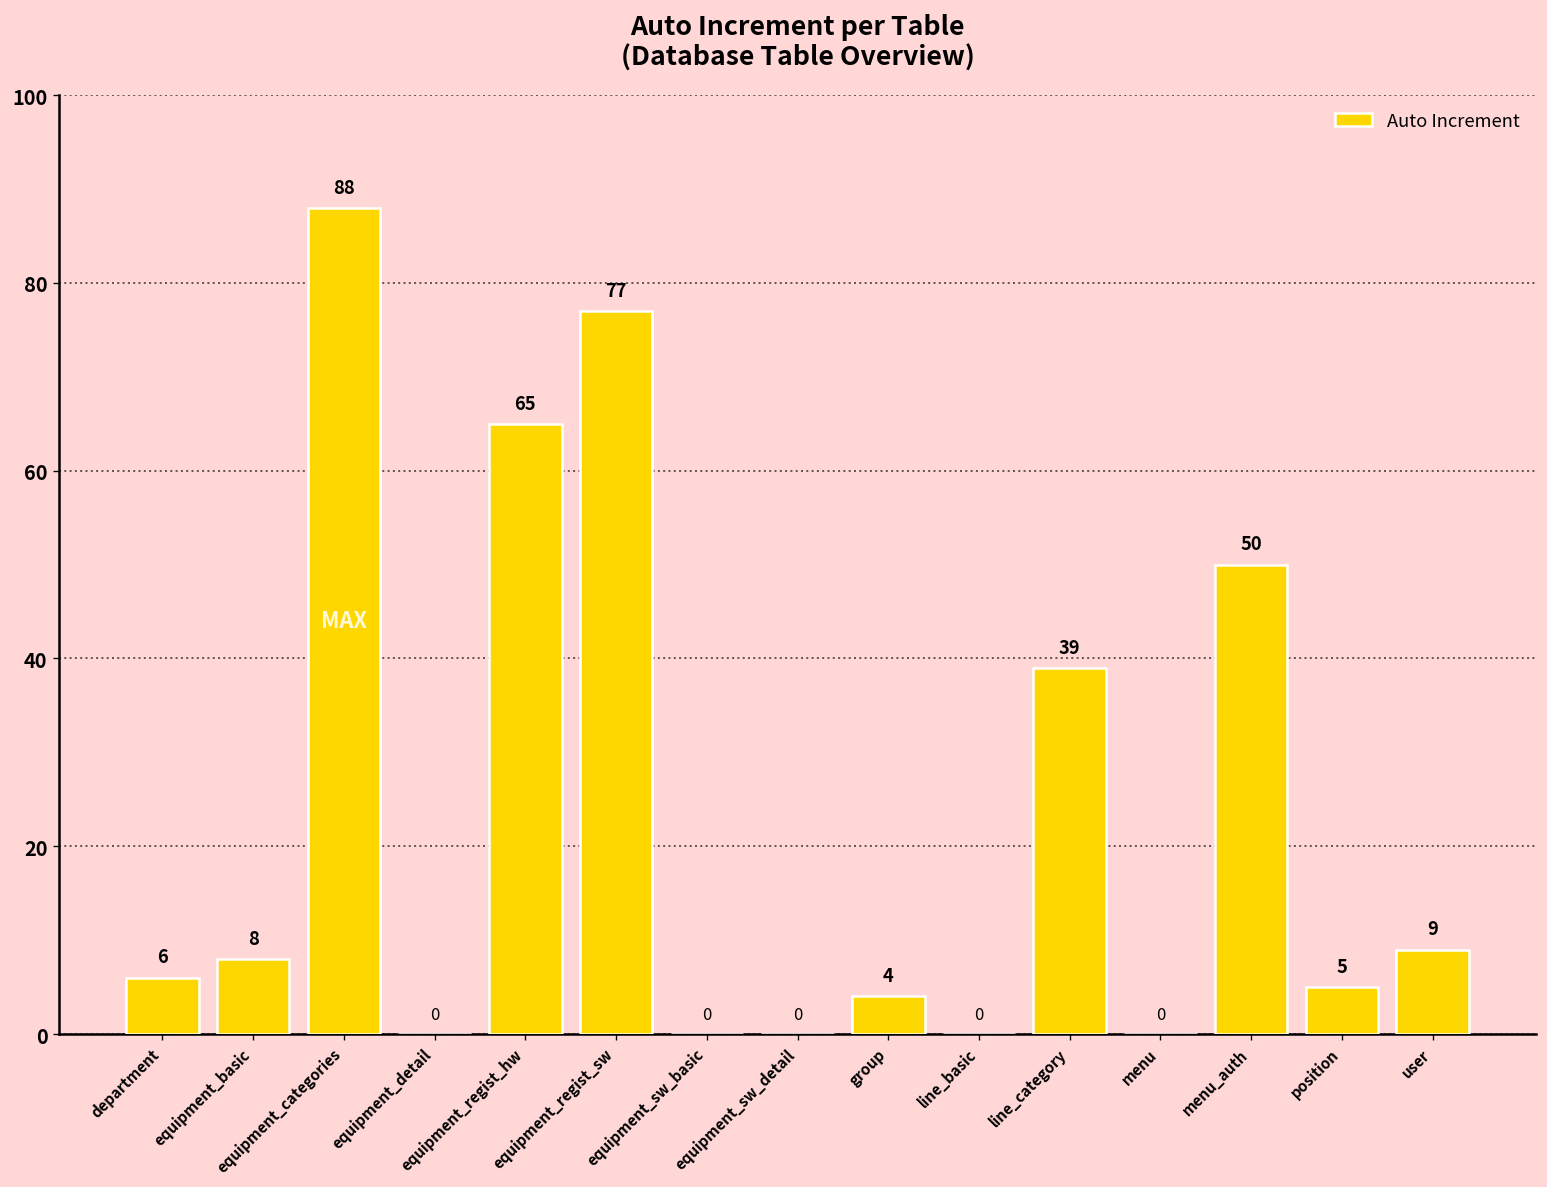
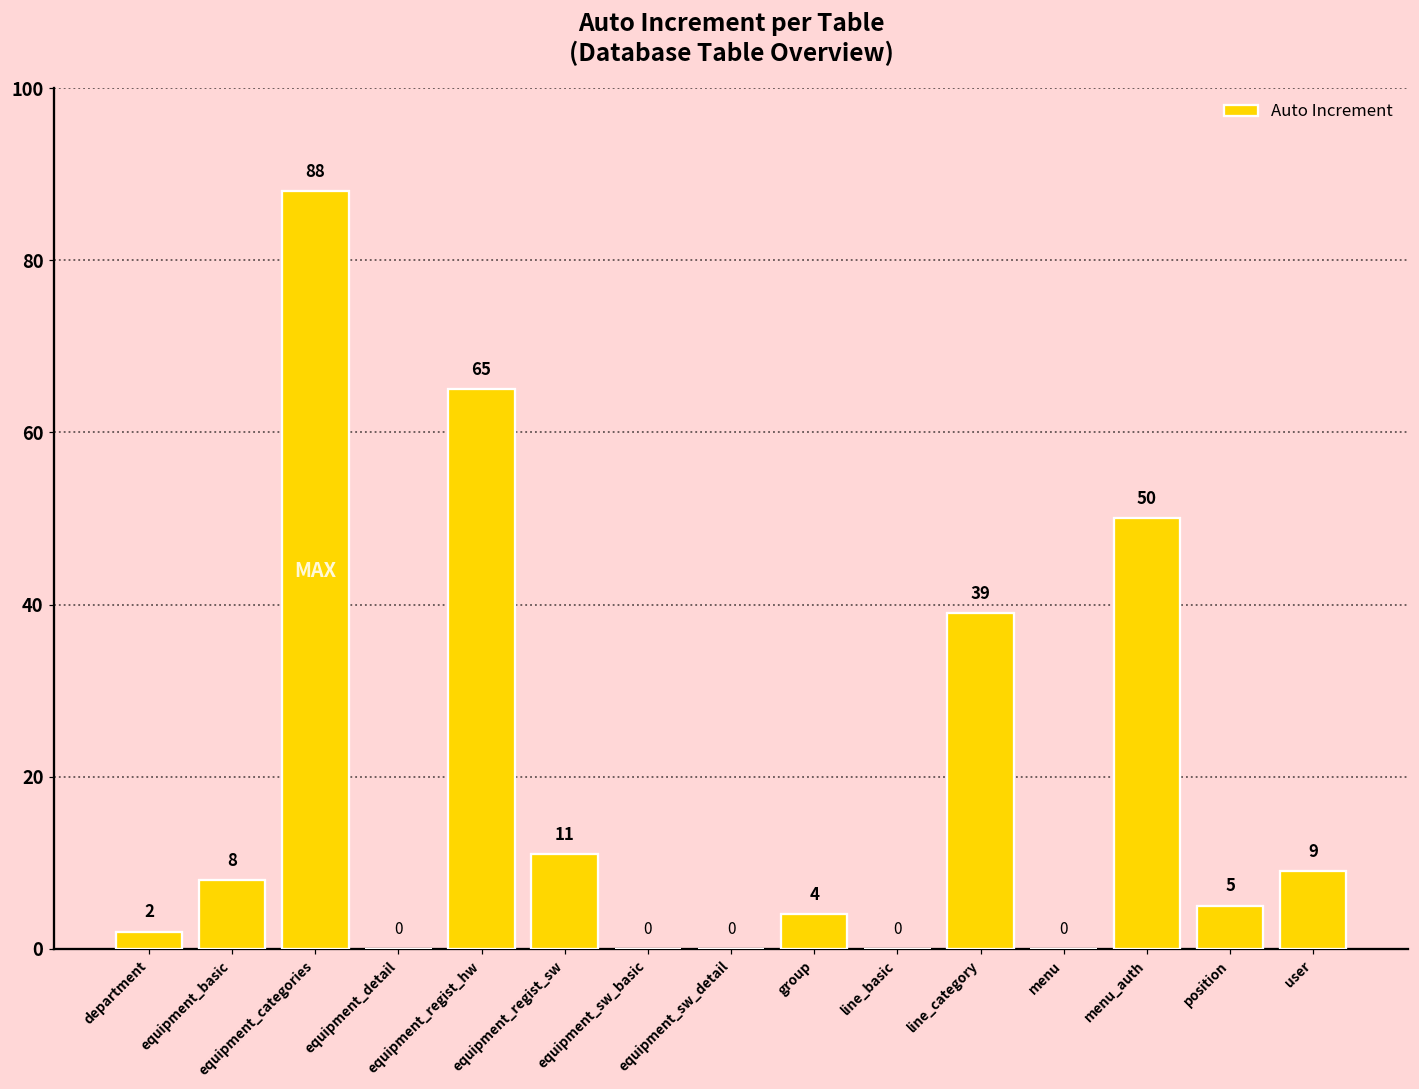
department: 6 -> 2
equipment_regist_sw: 77 -> 11
